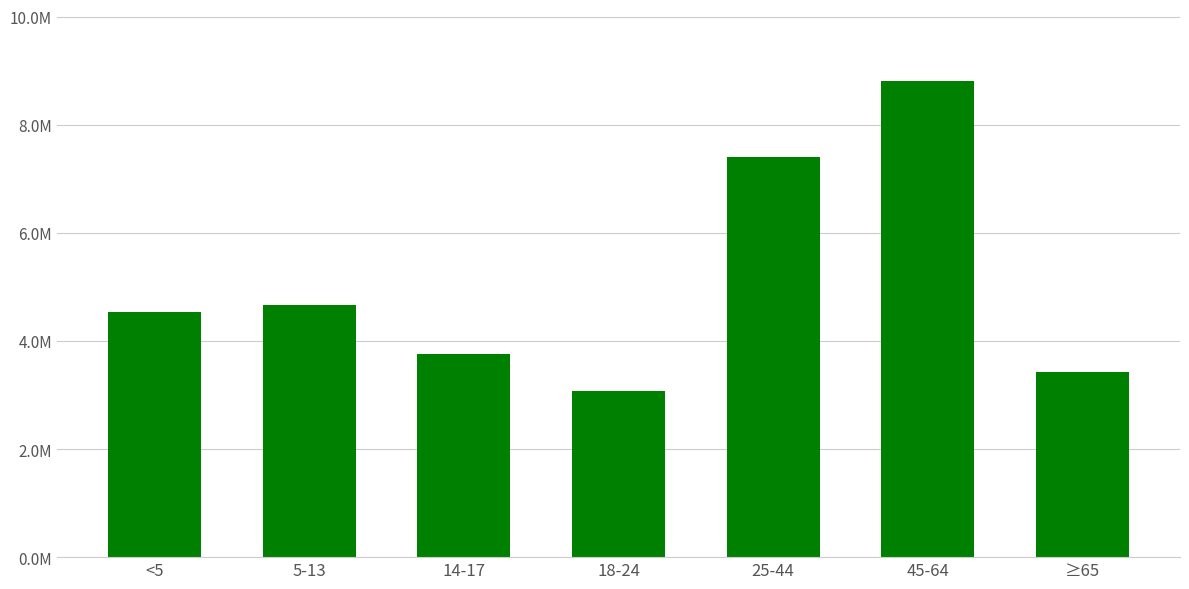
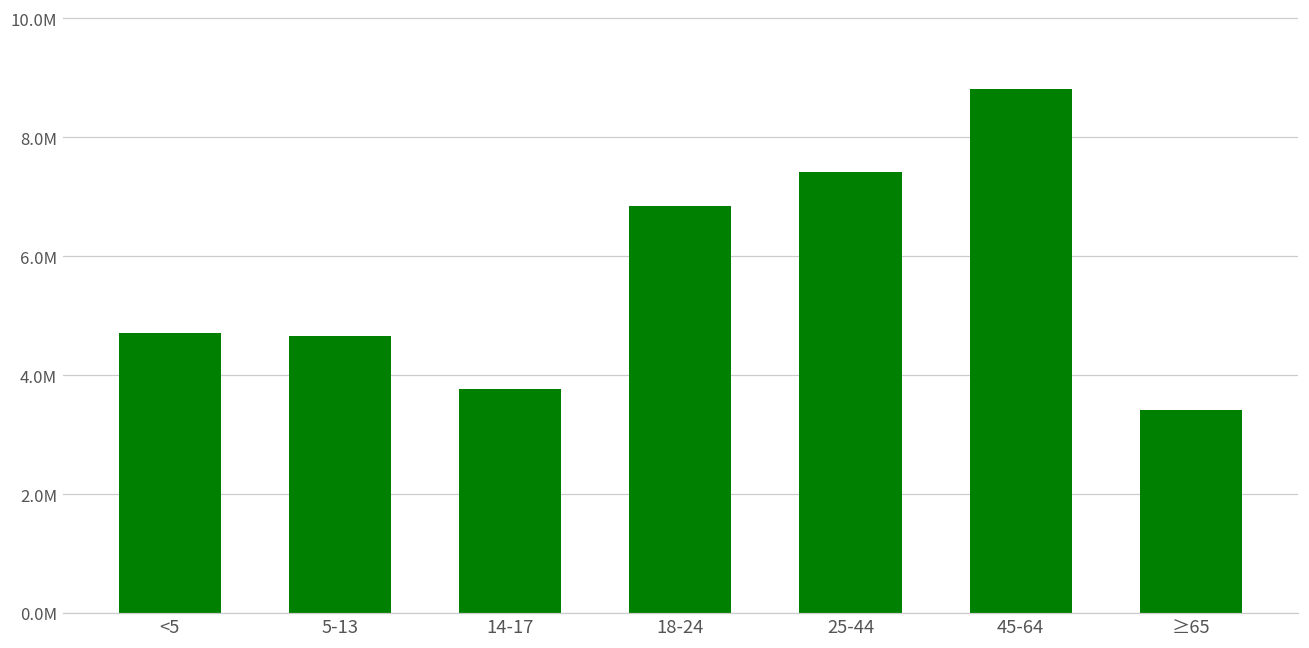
<5: 4500000 -> 4700000
18-24: 3100000 -> 6900000
